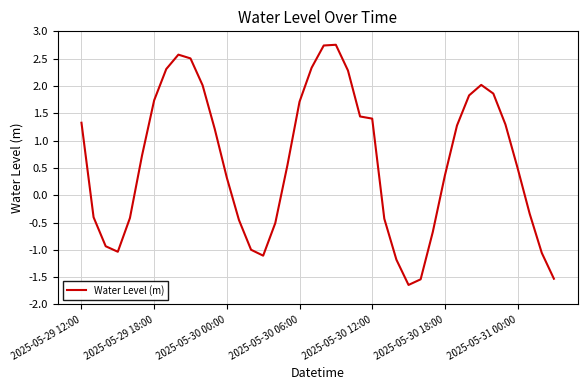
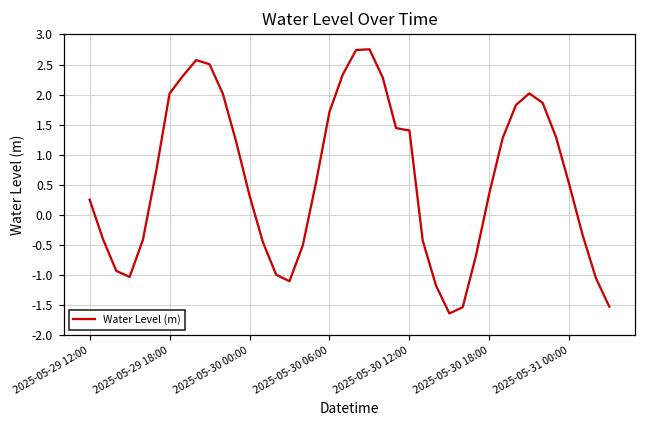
2025-05-29 12:00: 1.3 -> 0.3
2025-05-29 18:00: 1.7 -> 2.0
